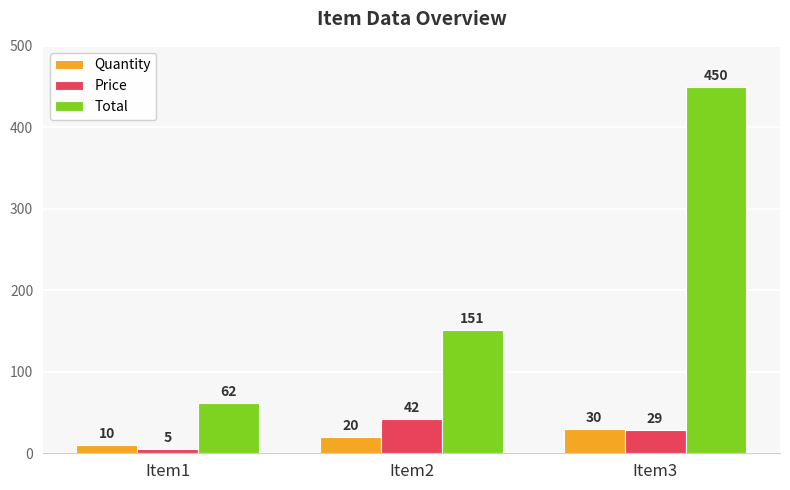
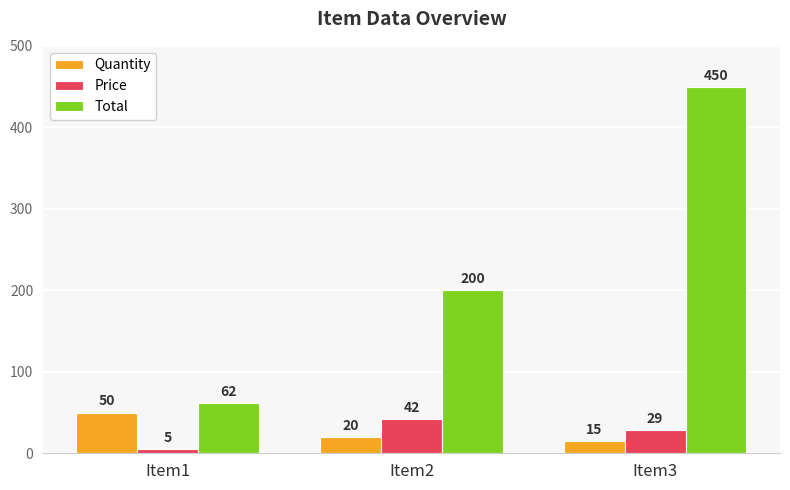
Quantity, Item1: 10 -> 50
Total, Item2: 151 -> 200
Quantity, Item3: 30 -> 15
